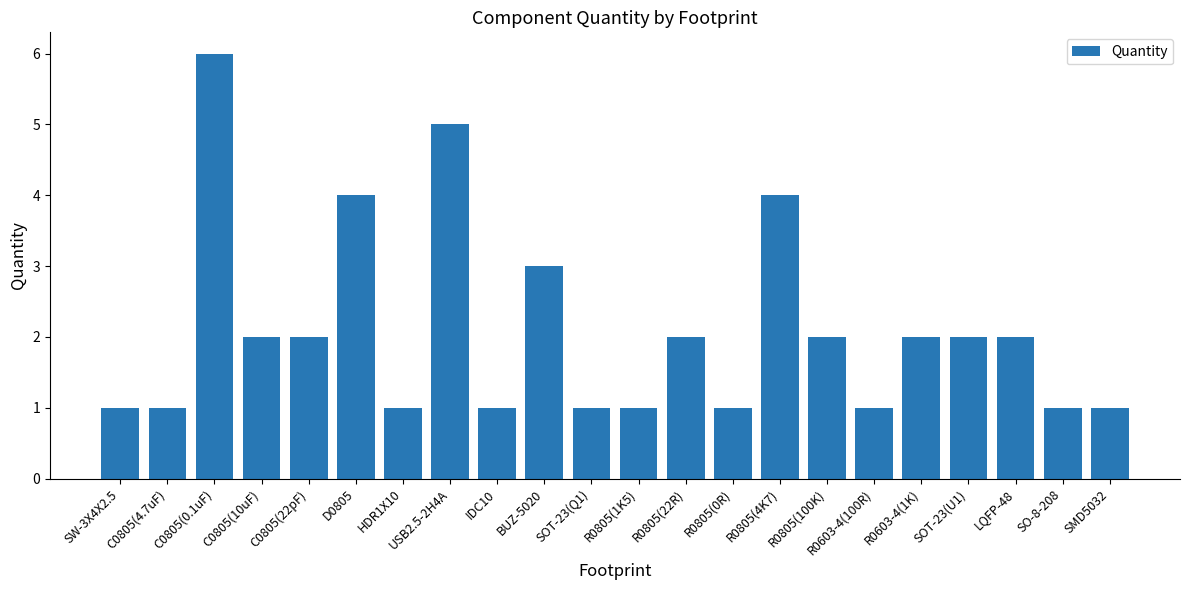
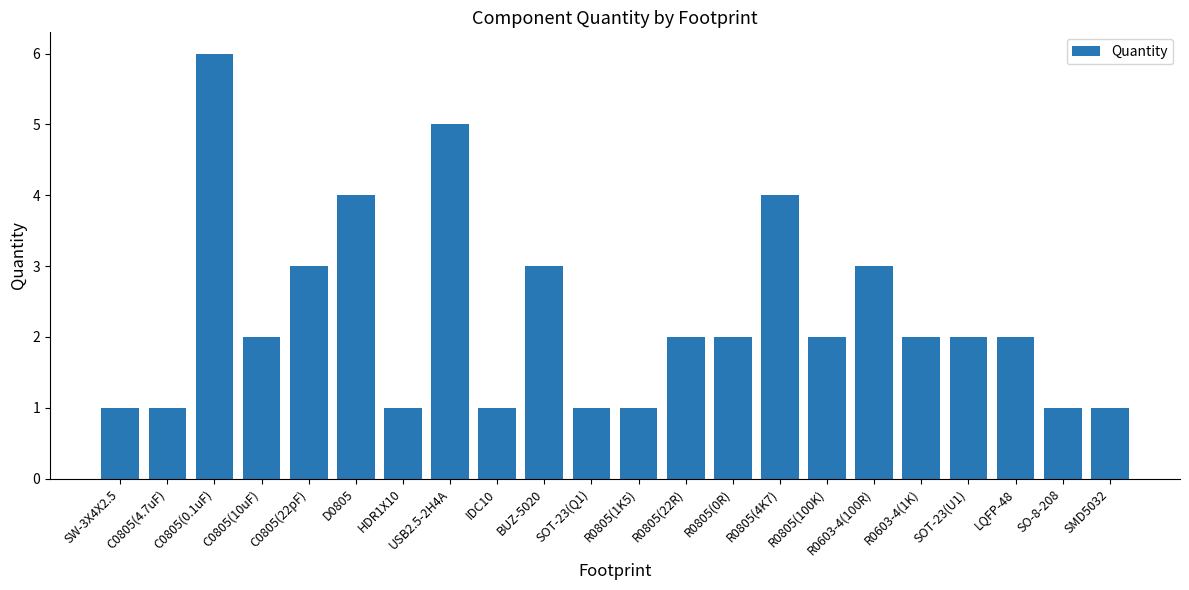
C0805(22pF): 2 -> 3
R0805(0R): 1 -> 2
R0603-4(100R): 1 -> 3
